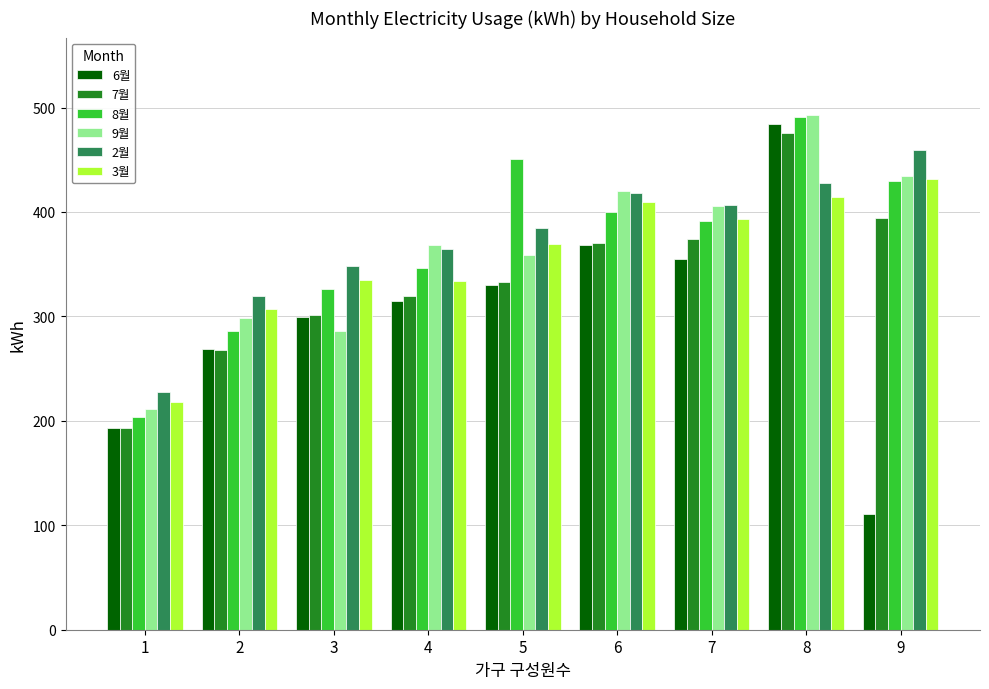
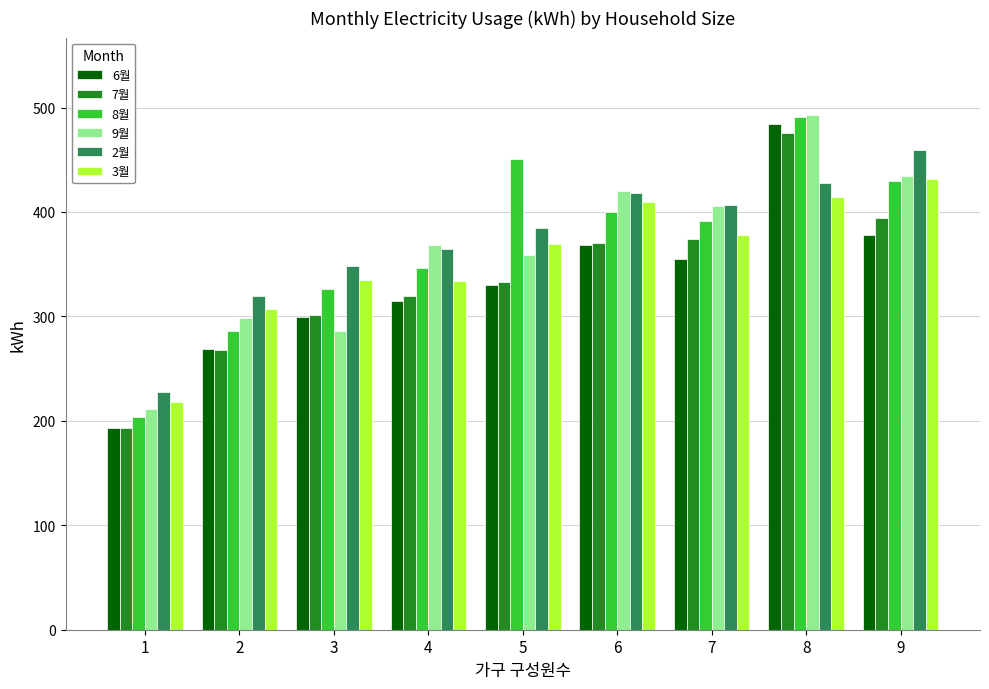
3월, 7: 393 -> 378
6월, 9: 111 -> 378
